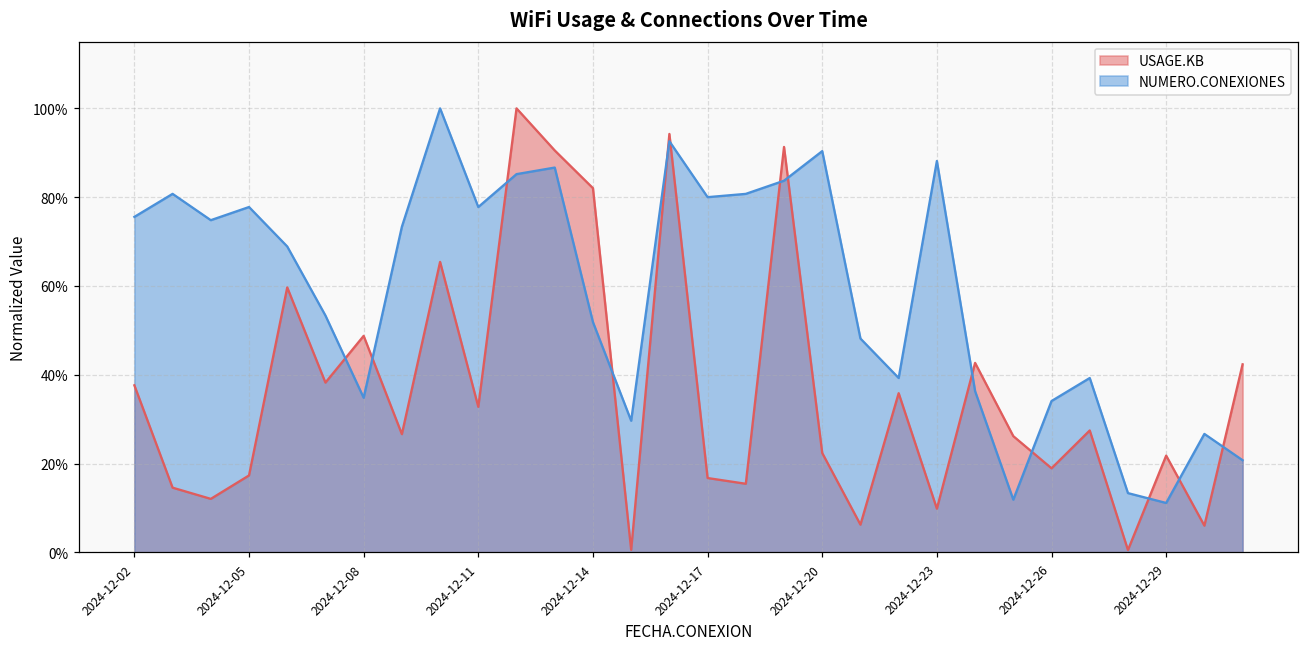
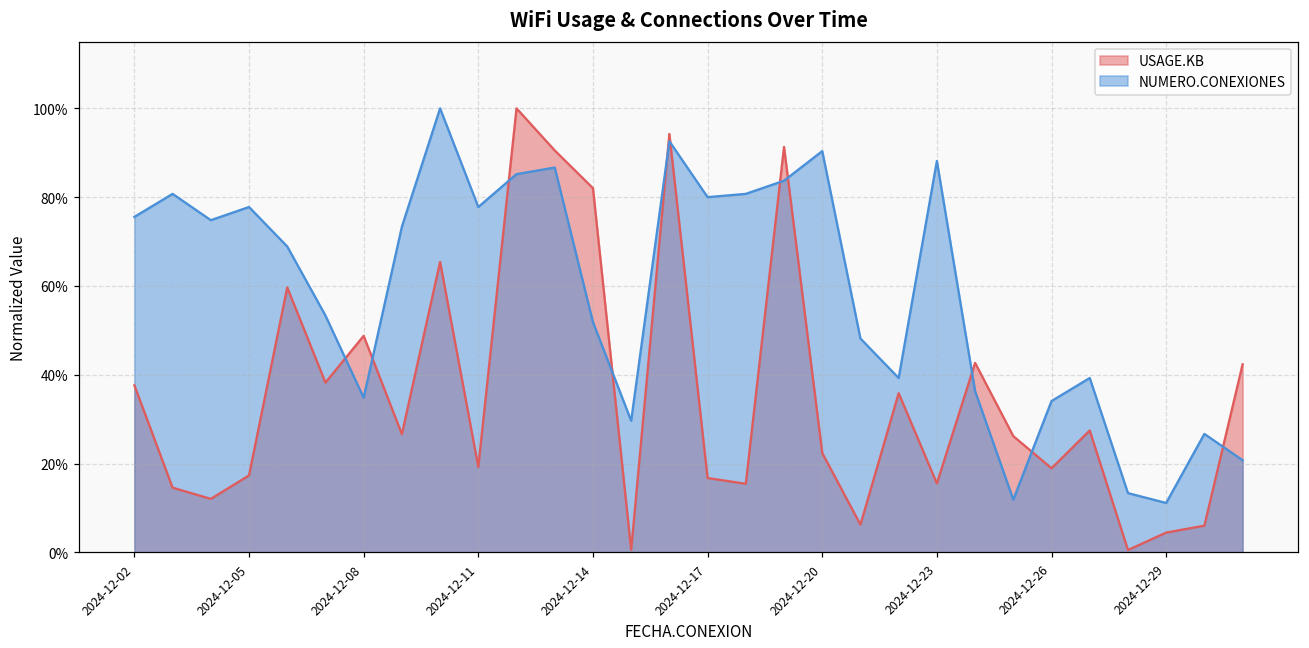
USAGE.KB, 2024-12-11: 33% -> 19%
USAGE.KB, 2024-12-23: 10% -> 15%
USAGE.KB, 2024-12-29: 22% -> 4%
